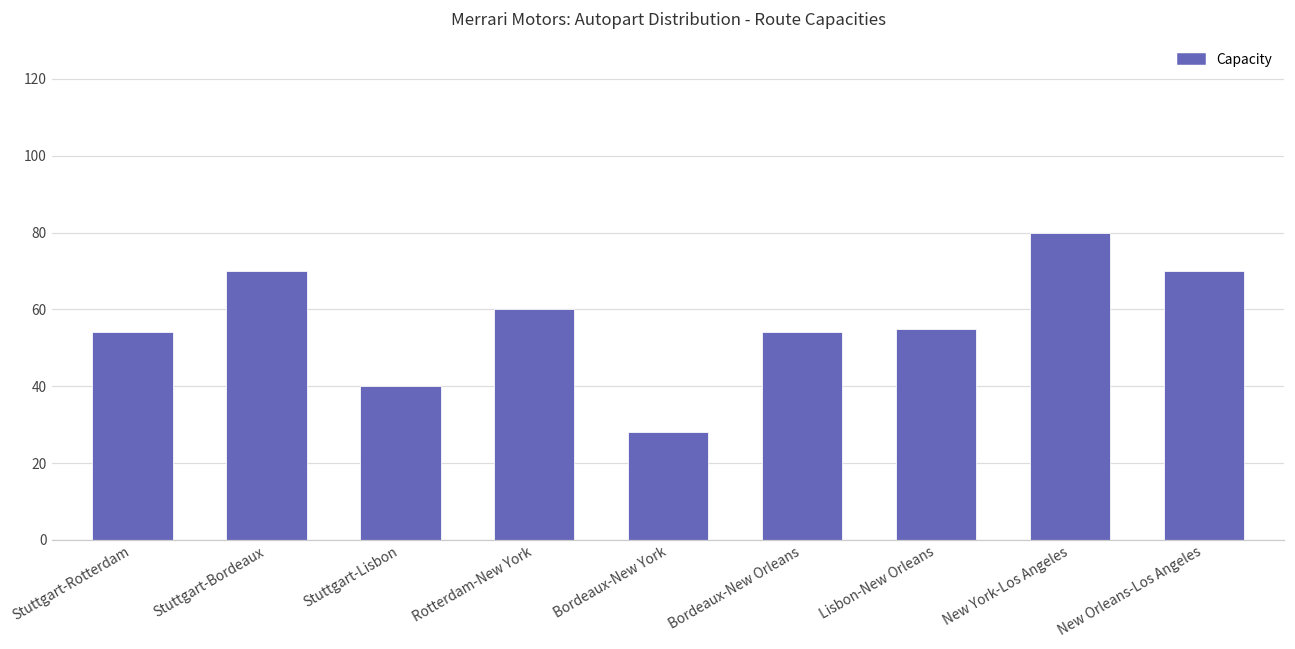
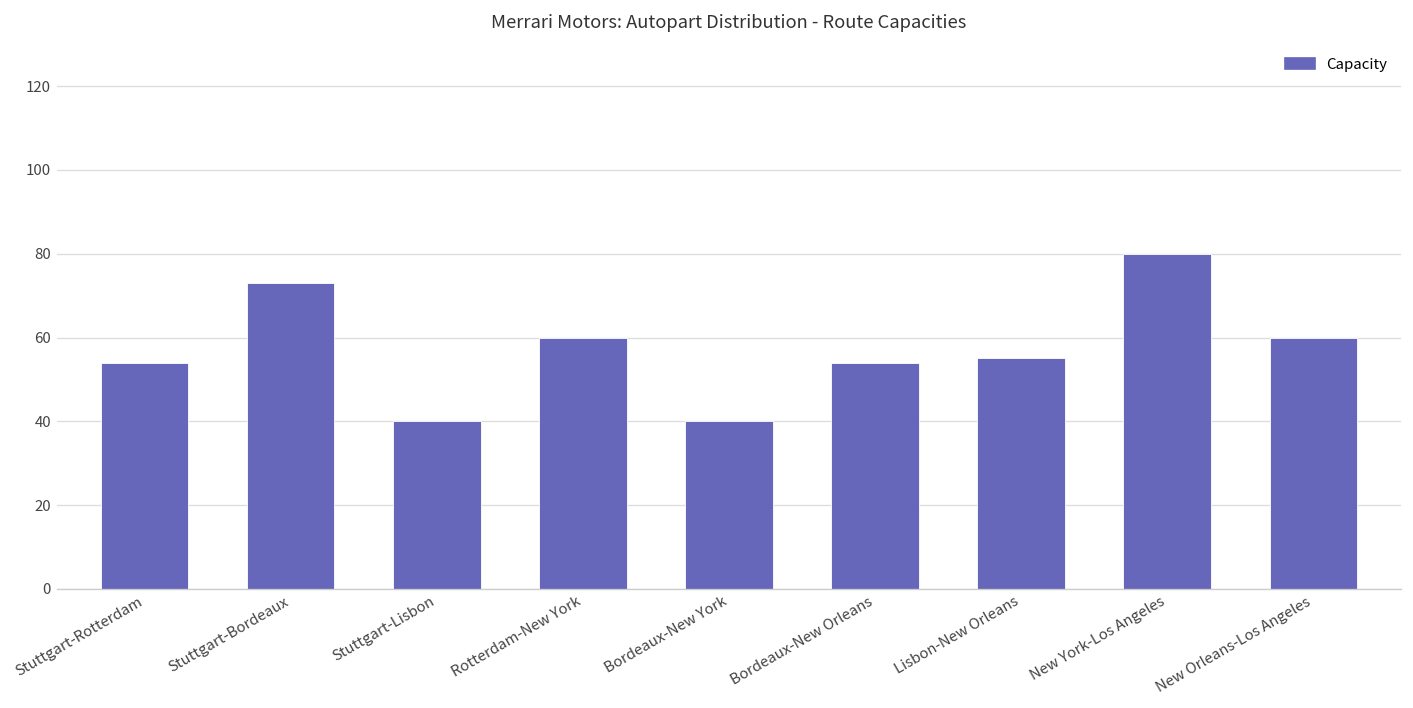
Stuttgart-Bordeaux: 70 -> 73
Bordeaux-New York: 28 -> 40
New Orleans-Los Angeles: 70 -> 60
